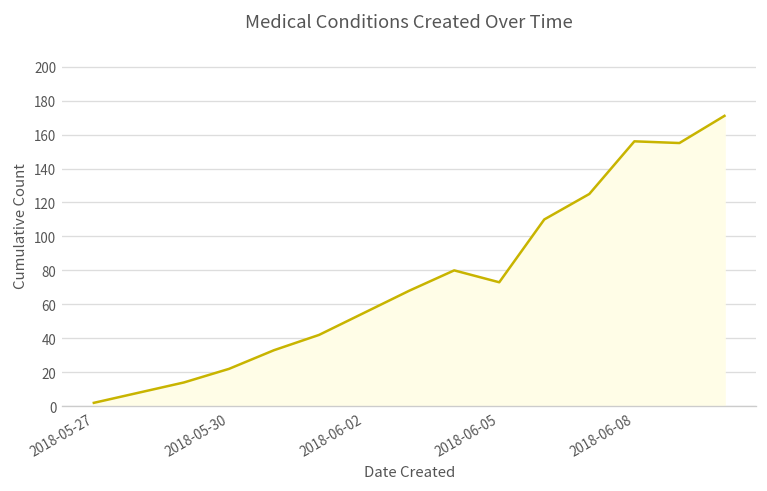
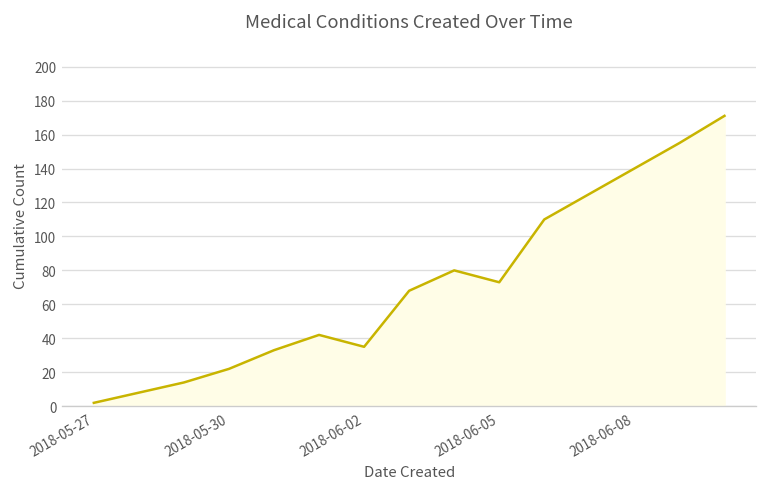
2018-06-02: 55 -> 35
2018-06-08: 156 -> 140
